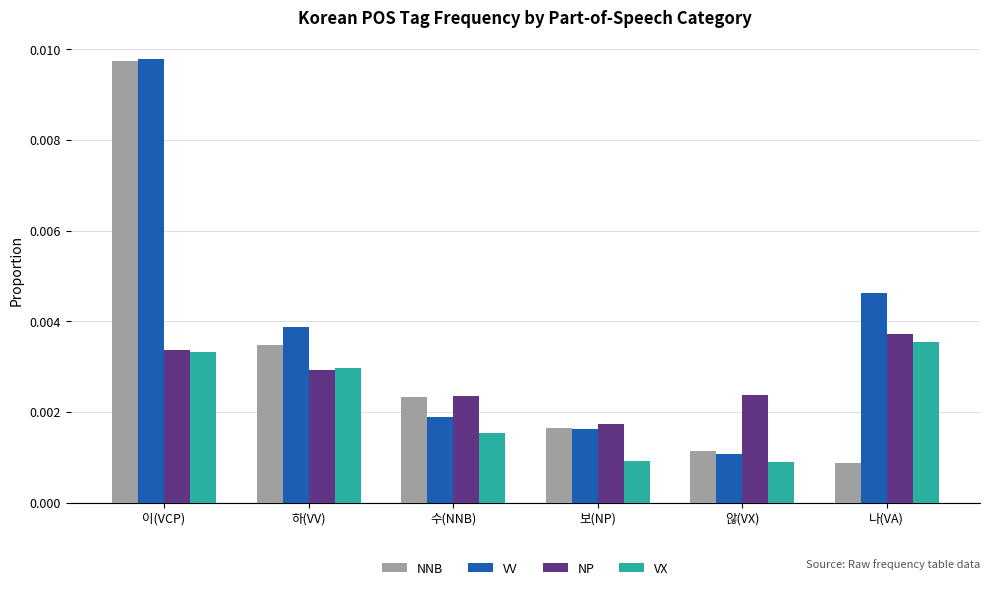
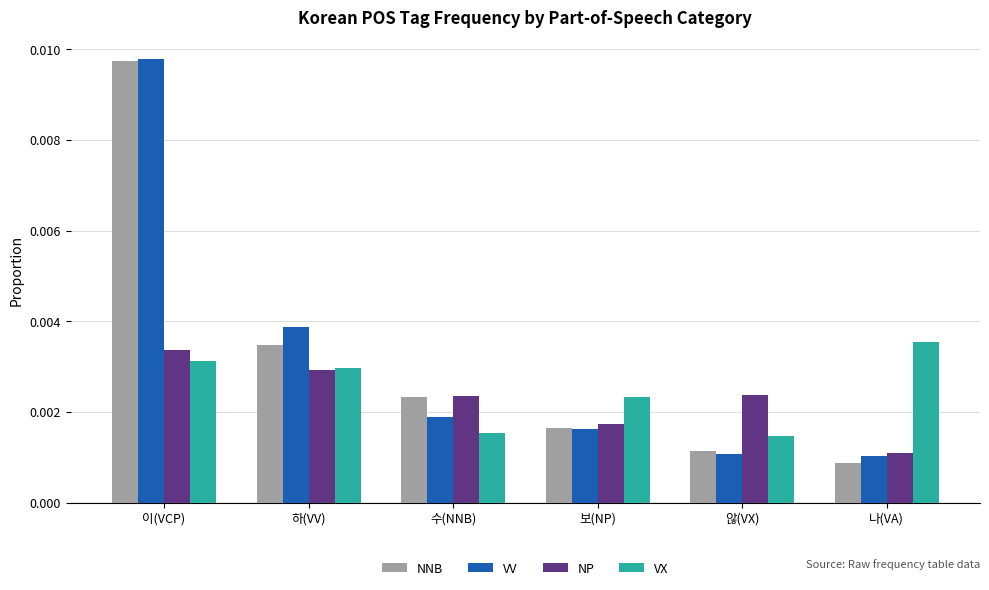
VX, 이(VCP): 0.0033 -> 0.0031
VX, 보(NP): 0.0009 -> 0.0023
VX, 않(VX): 0.0009 -> 0.0015
VV, 나(VA): 0.0046 -> 0.0010
NP, 나(VA): 0.0037 -> 0.0011
